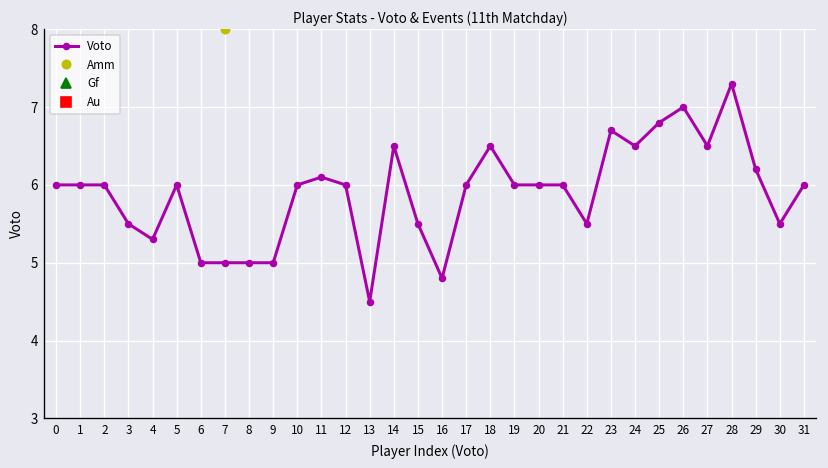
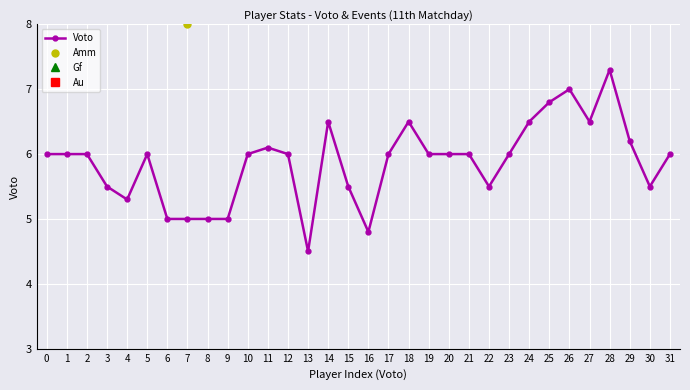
Voto, 23: 6.7 -> 6.0
